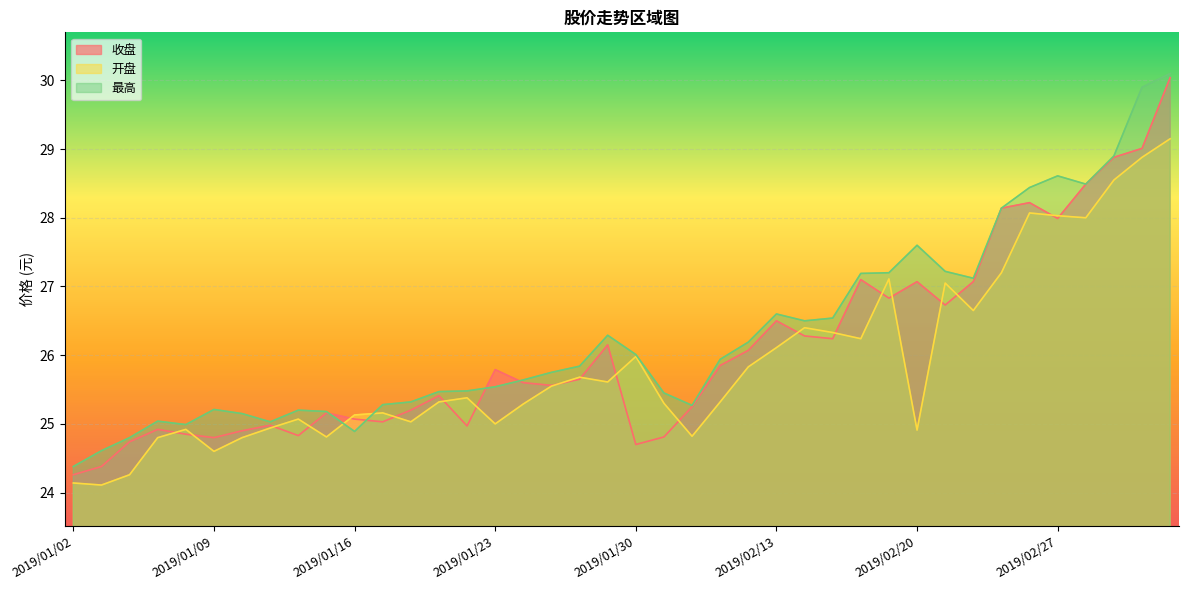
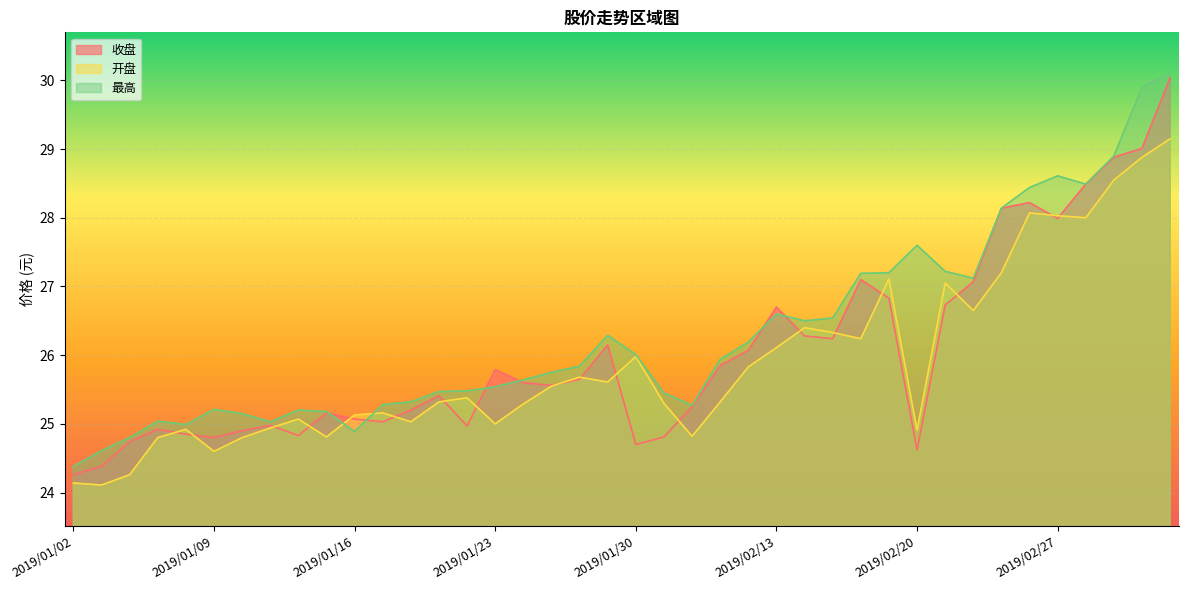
收盘, 2019/02/13: 26.5 -> 26.7
收盘, 2019/02/20: 27.1 -> 24.6
